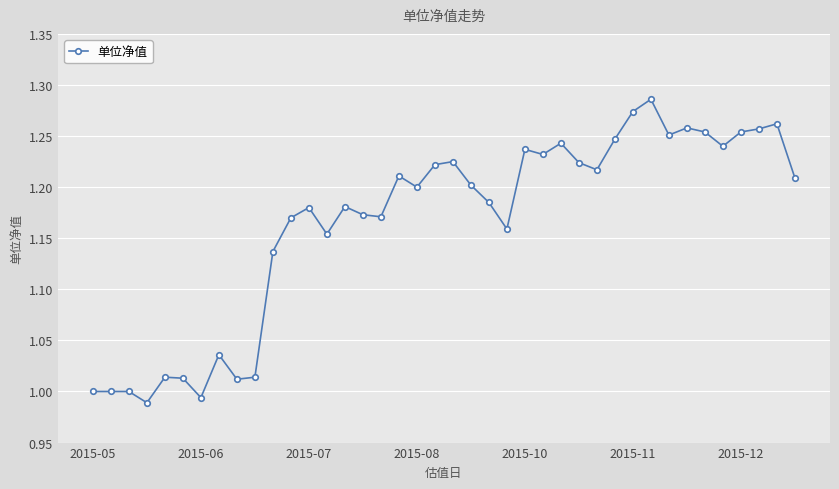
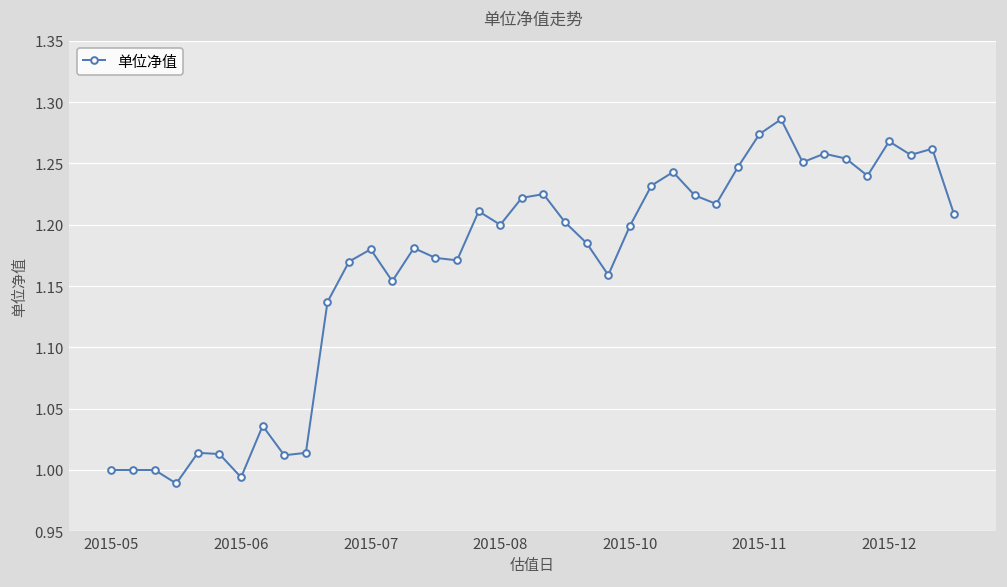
2015-10: 1.237 -> 1.199
2015-12: 1.254 -> 1.268
